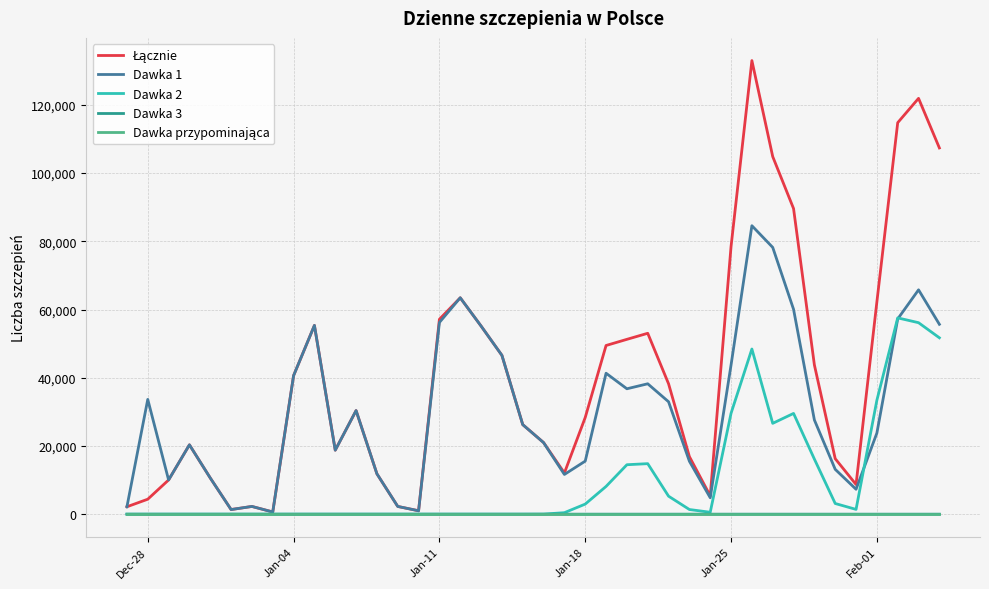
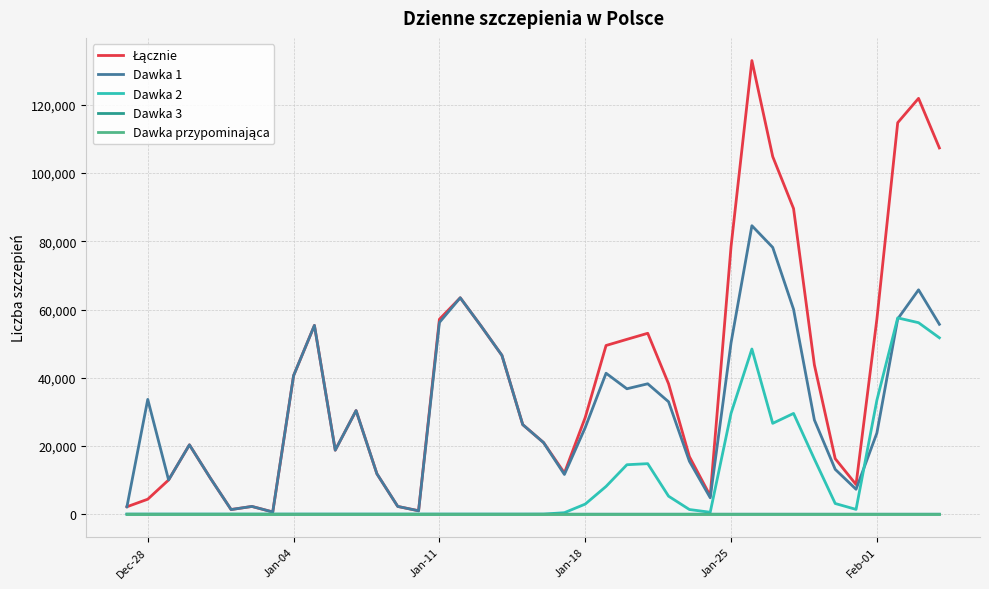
Dawka 1, Jan-18: 16,000 -> 25,000
Dawka 1, Jan-25: 44,000 -> 50,000
Łącznie, Feb-01: 62,000 -> 57,000
